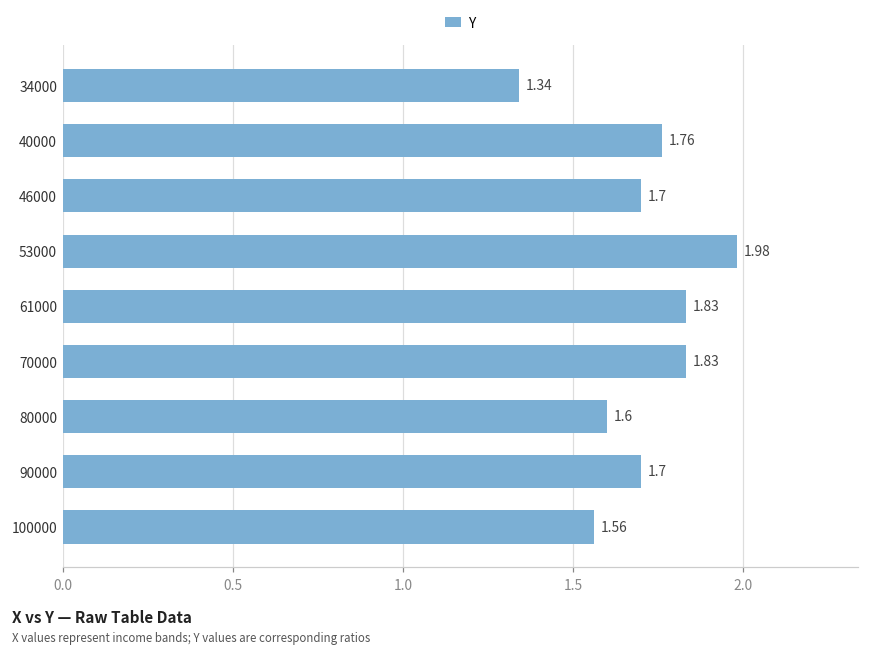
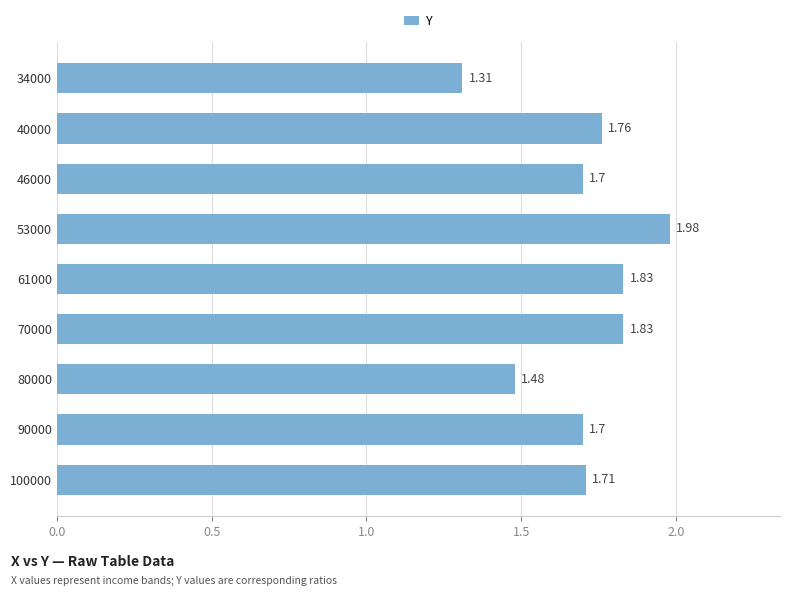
34000: 1.34 -> 1.31
80000: 1.6 -> 1.48
100000: 1.56 -> 1.71
